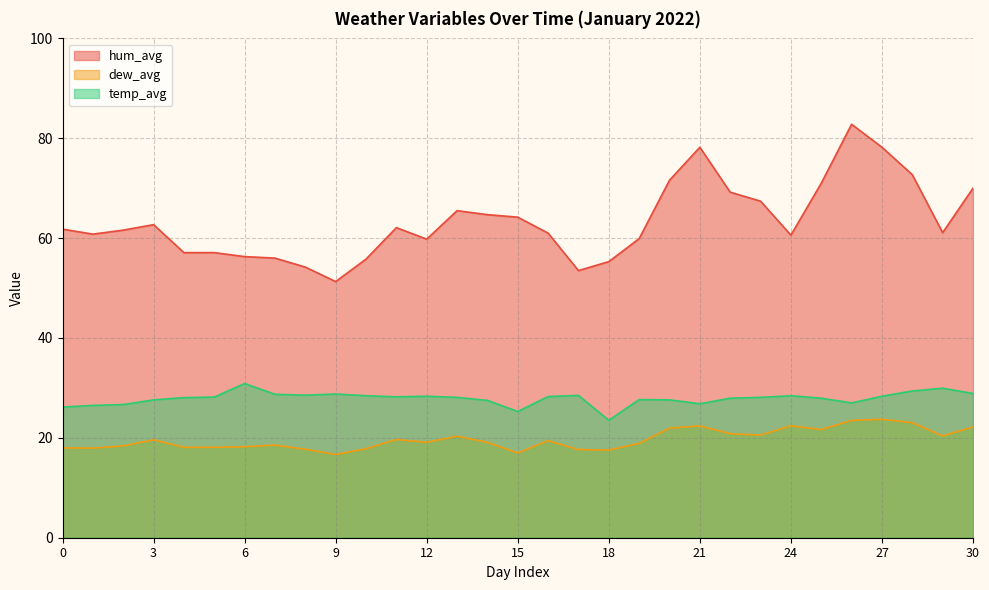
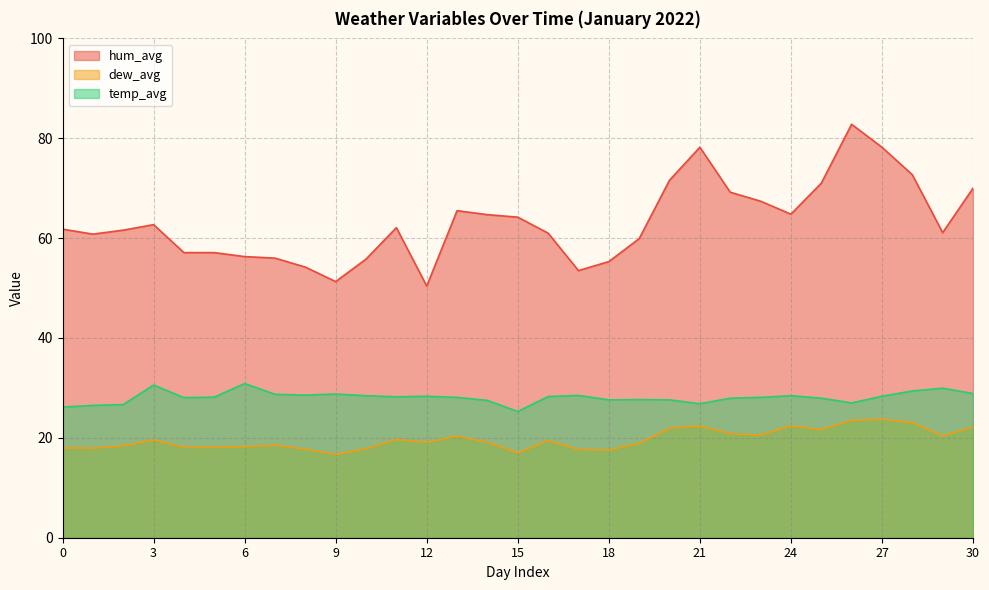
temp_avg, 3: 28 -> 31
hum_avg, 12: 60 -> 50
temp_avg, 18: 24 -> 28
hum_avg, 24: 61 -> 65
